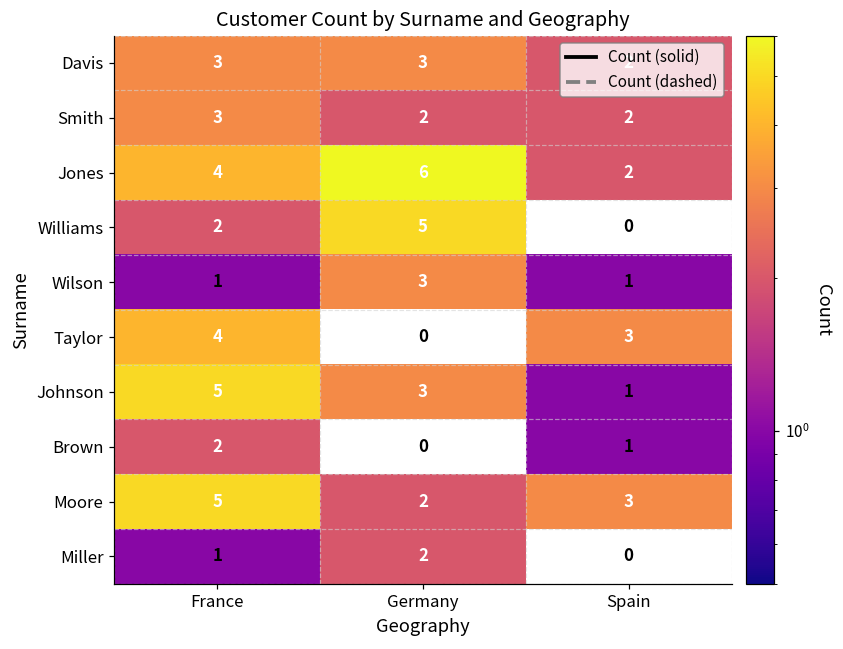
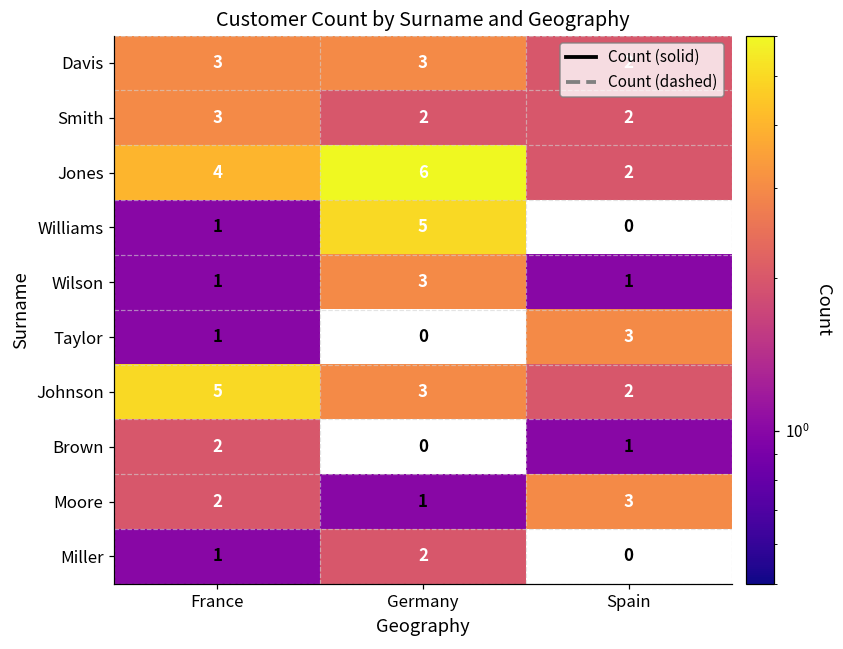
Williams, France: 2 -> 1
Taylor, France: 4 -> 1
Johnson, Spain: 1 -> 2
Moore, France: 5 -> 2
Moore, Germany: 2 -> 1
